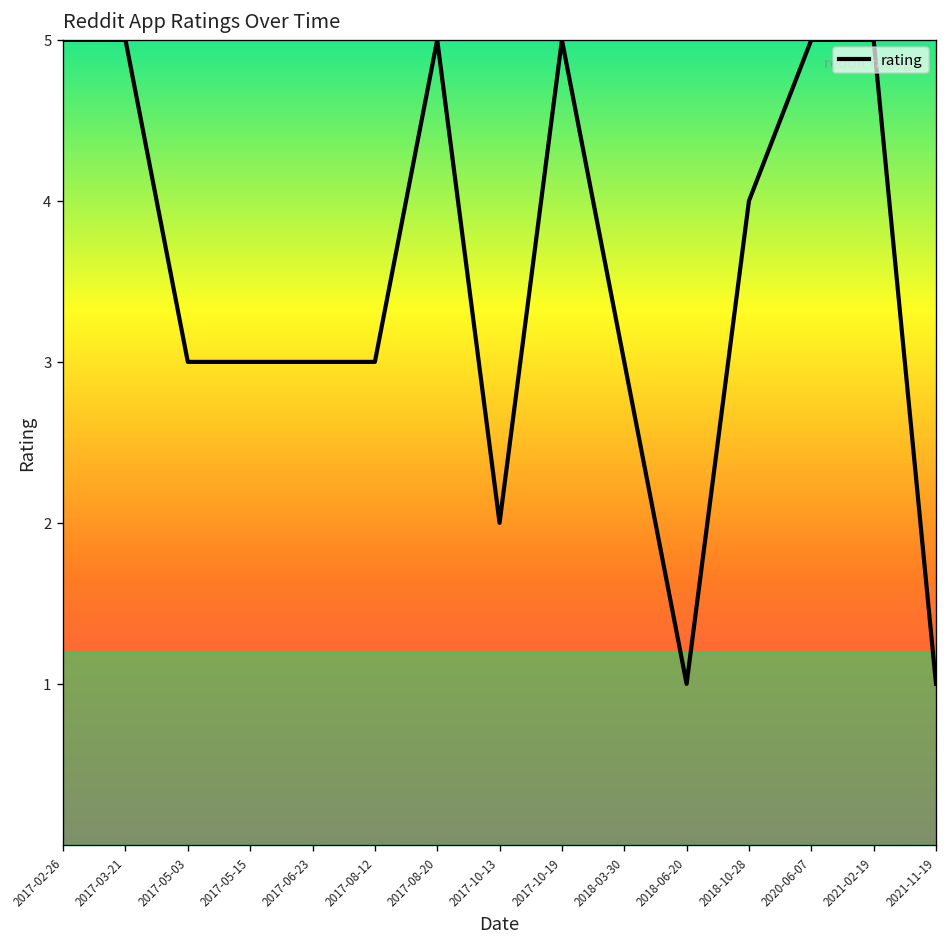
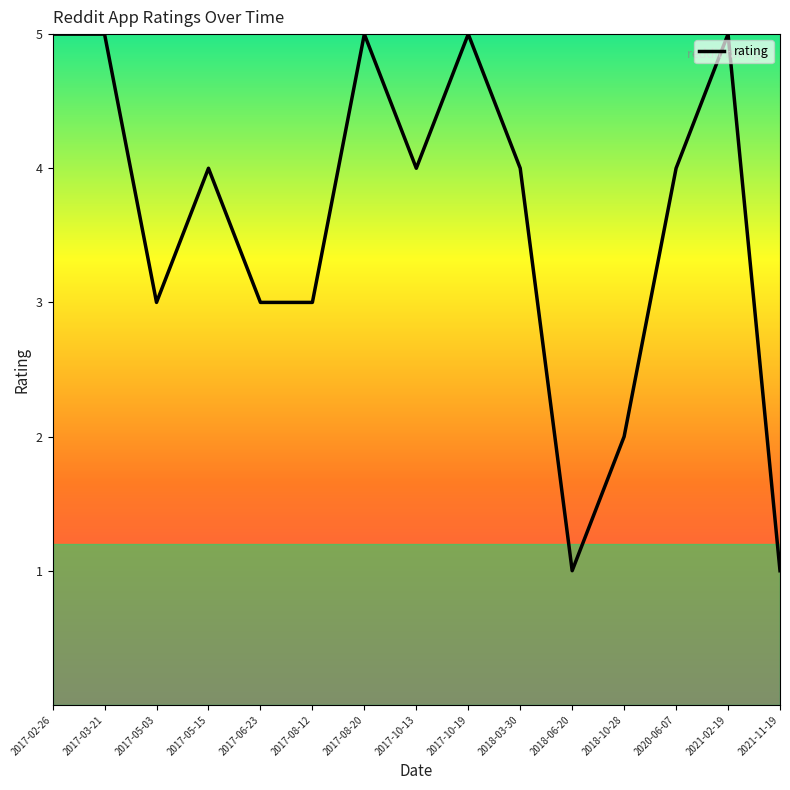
2017-05-15: 3 -> 4
2017-10-13: 2 -> 4
2018-03-30: 3 -> 4
2018-10-28: 4 -> 2
2020-06-07: 5 -> 4
